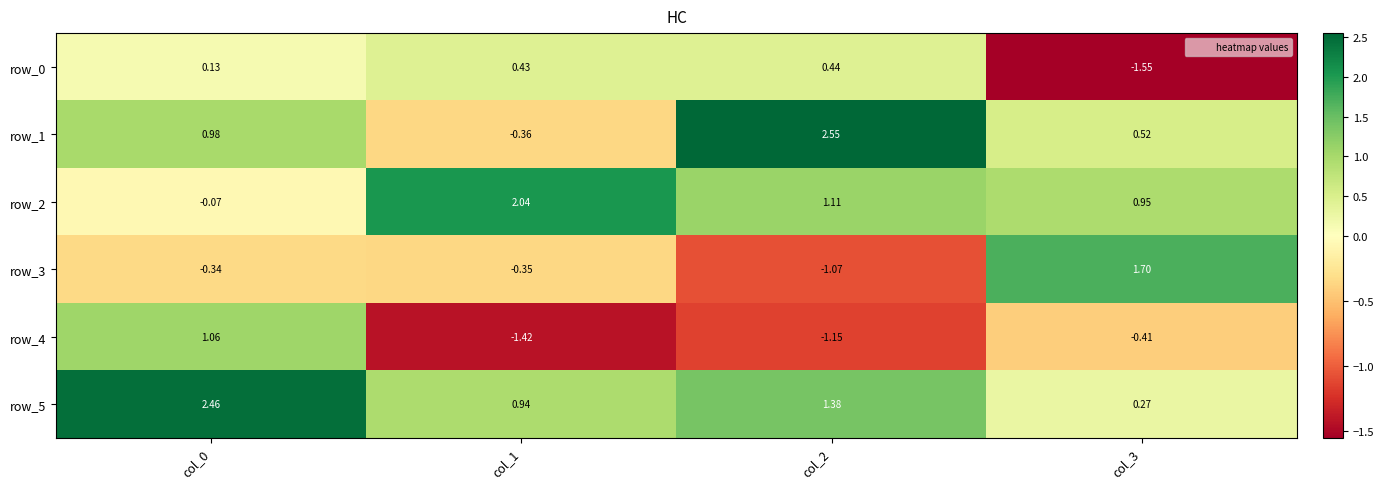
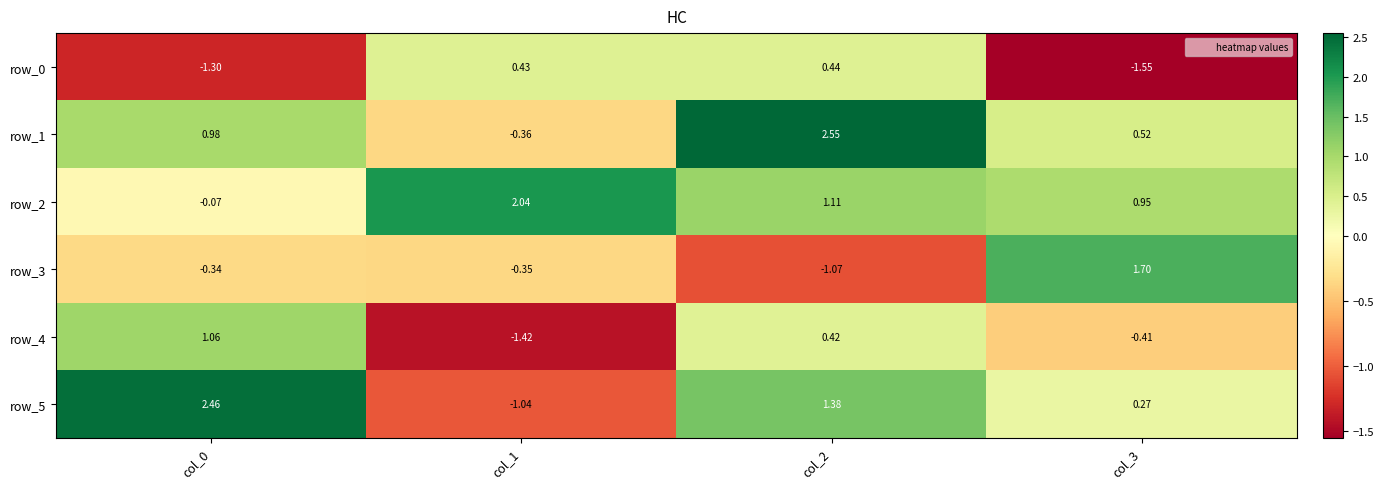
row_0, col_0: 0.13 -> -1.30
row_4, col_2: -1.15 -> 0.42
row_5, col_1: 0.94 -> -1.04
